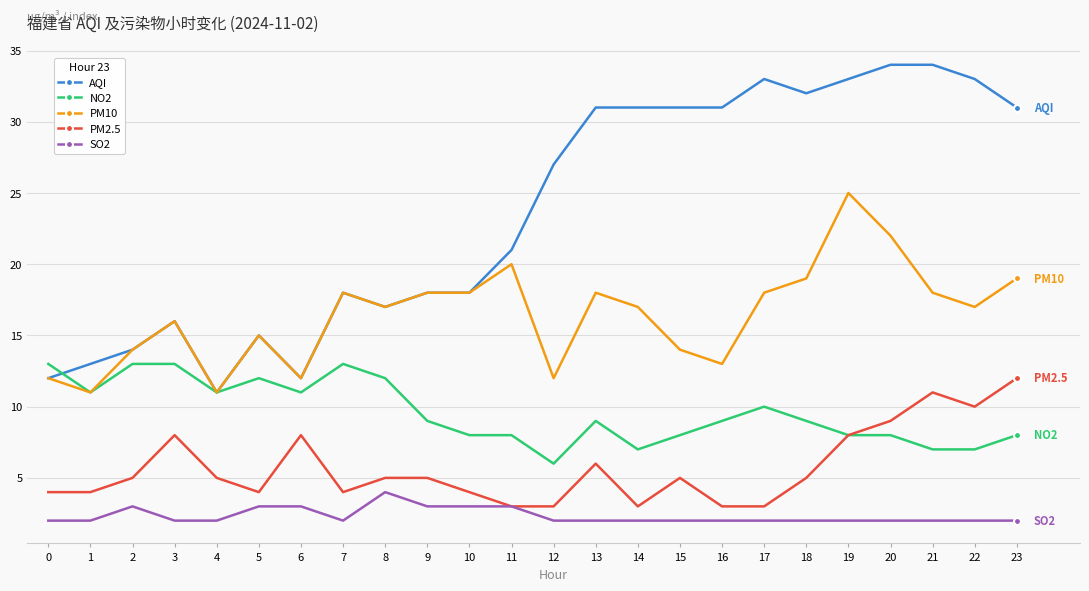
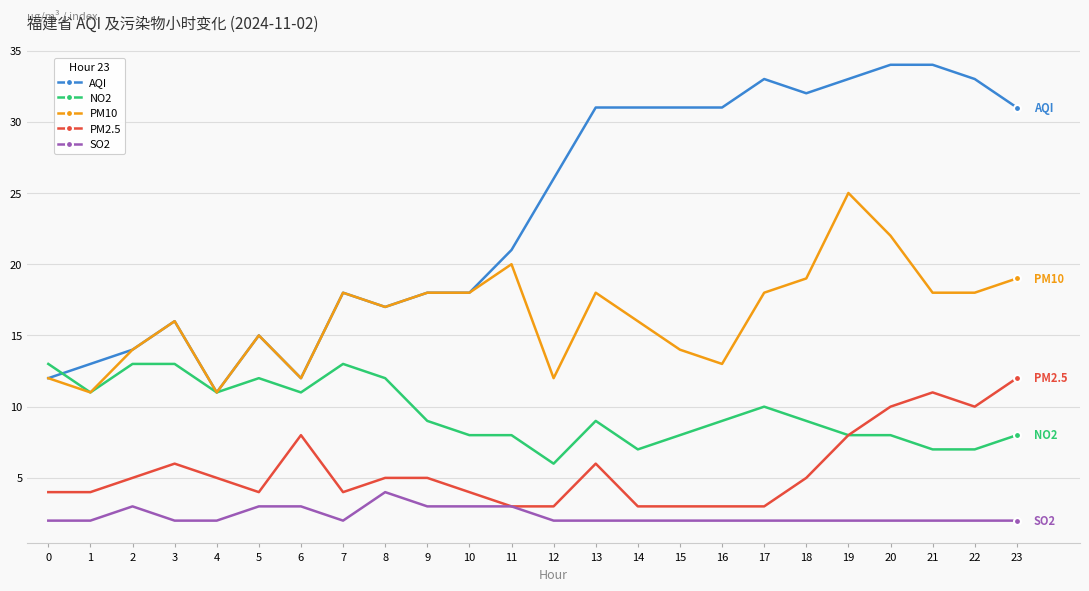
PM2.5, 3: 8 -> 6
AQI, 12: 27 -> 26
PM10, 14: 17 -> 16
PM2.5, 15: 5 -> 3
PM2.5, 20: 9 -> 10
PM10, 22: 17 -> 18
